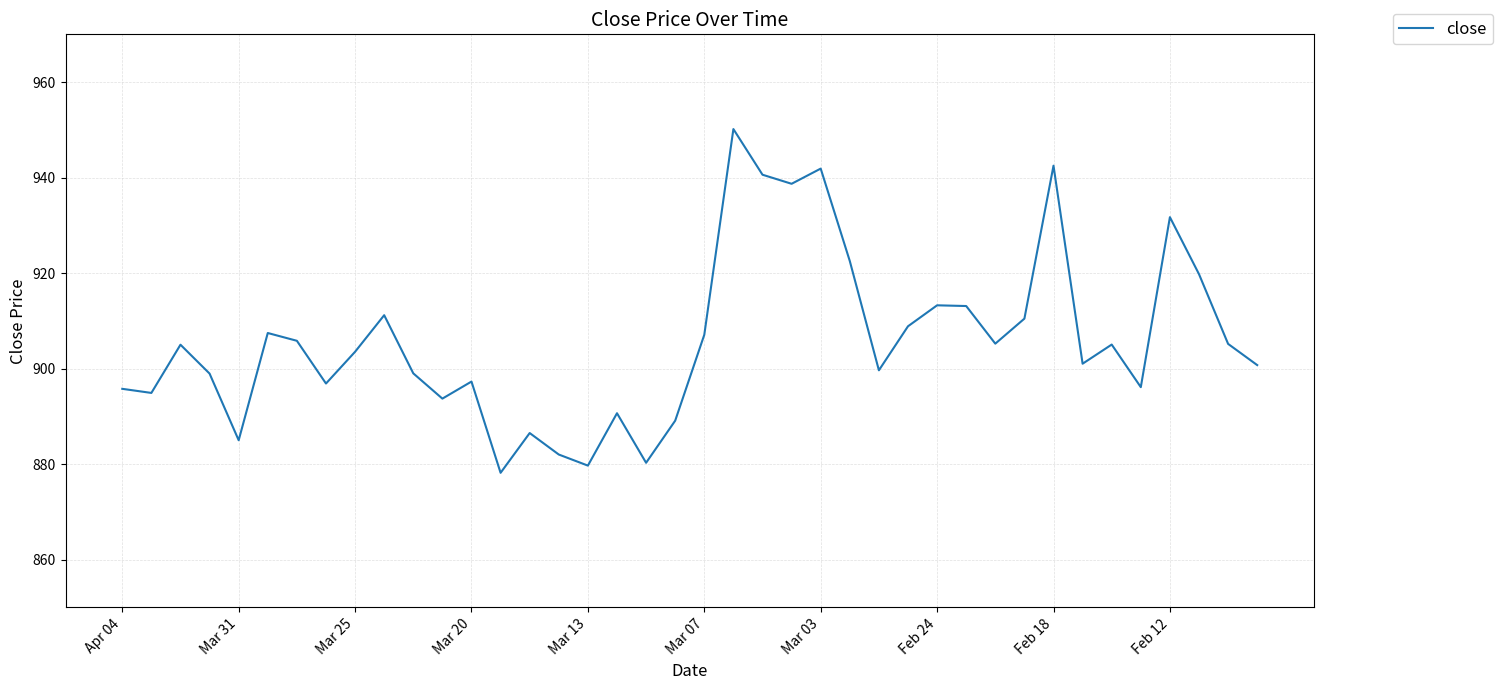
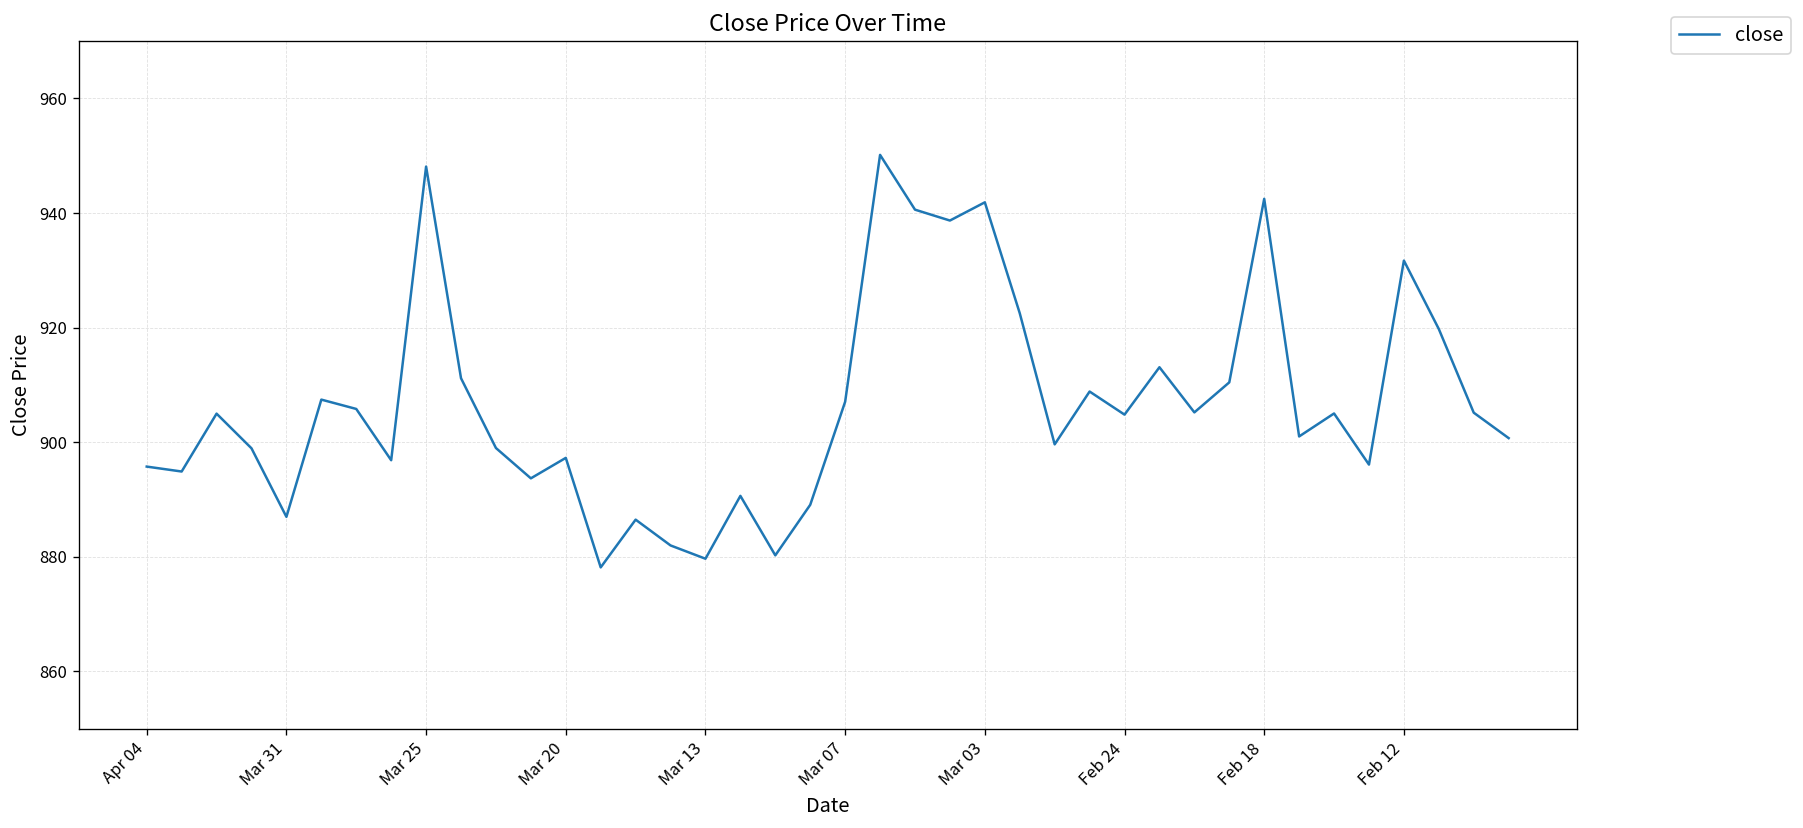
Mar 31: 885 -> 887
Mar 25: 904 -> 948
Feb 24: 913 -> 905
